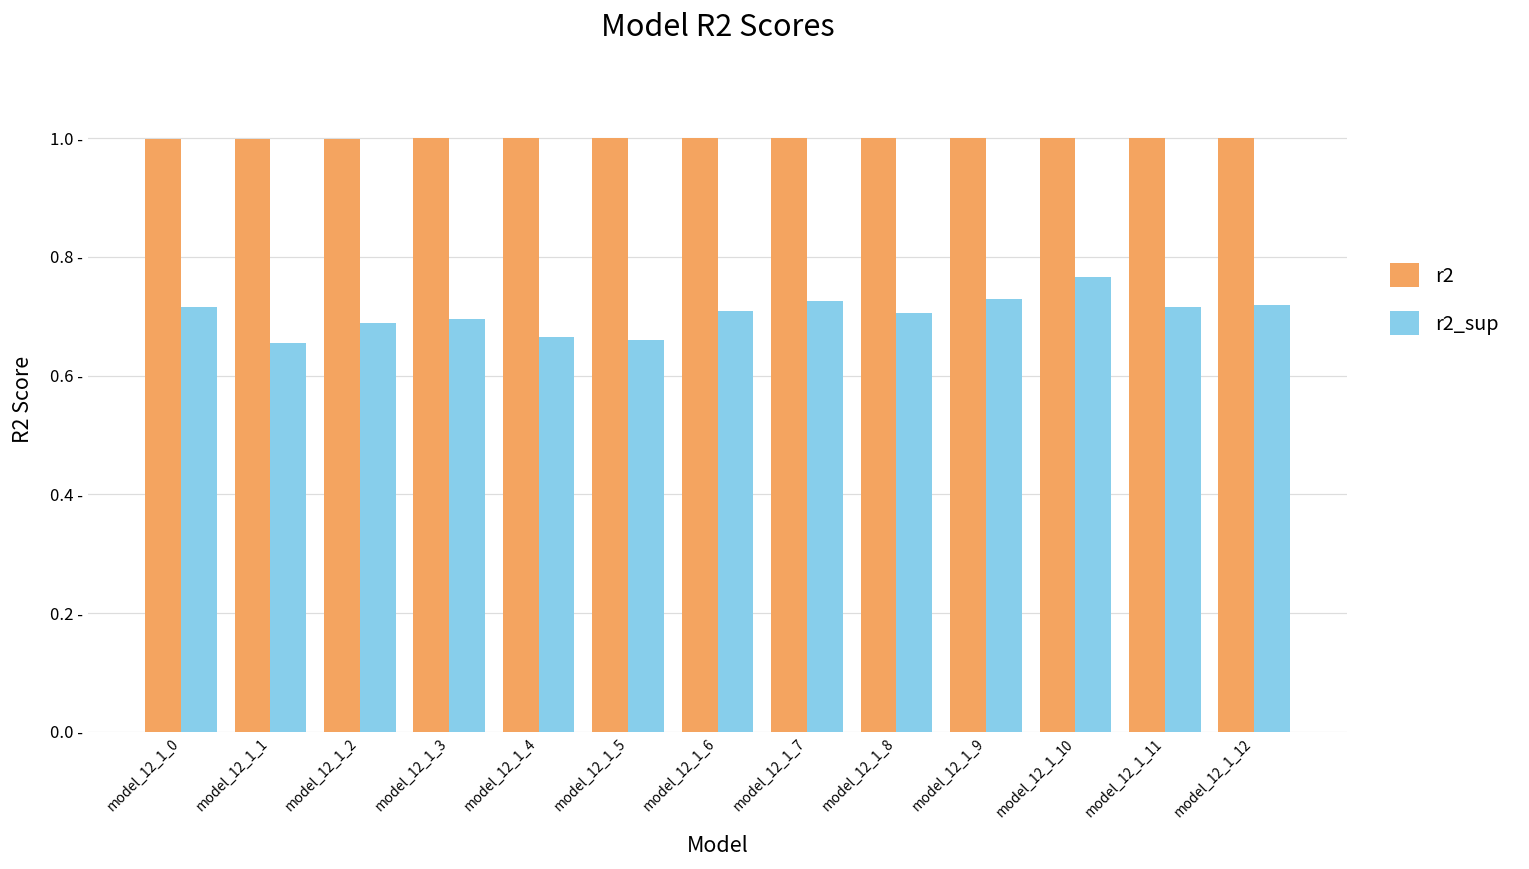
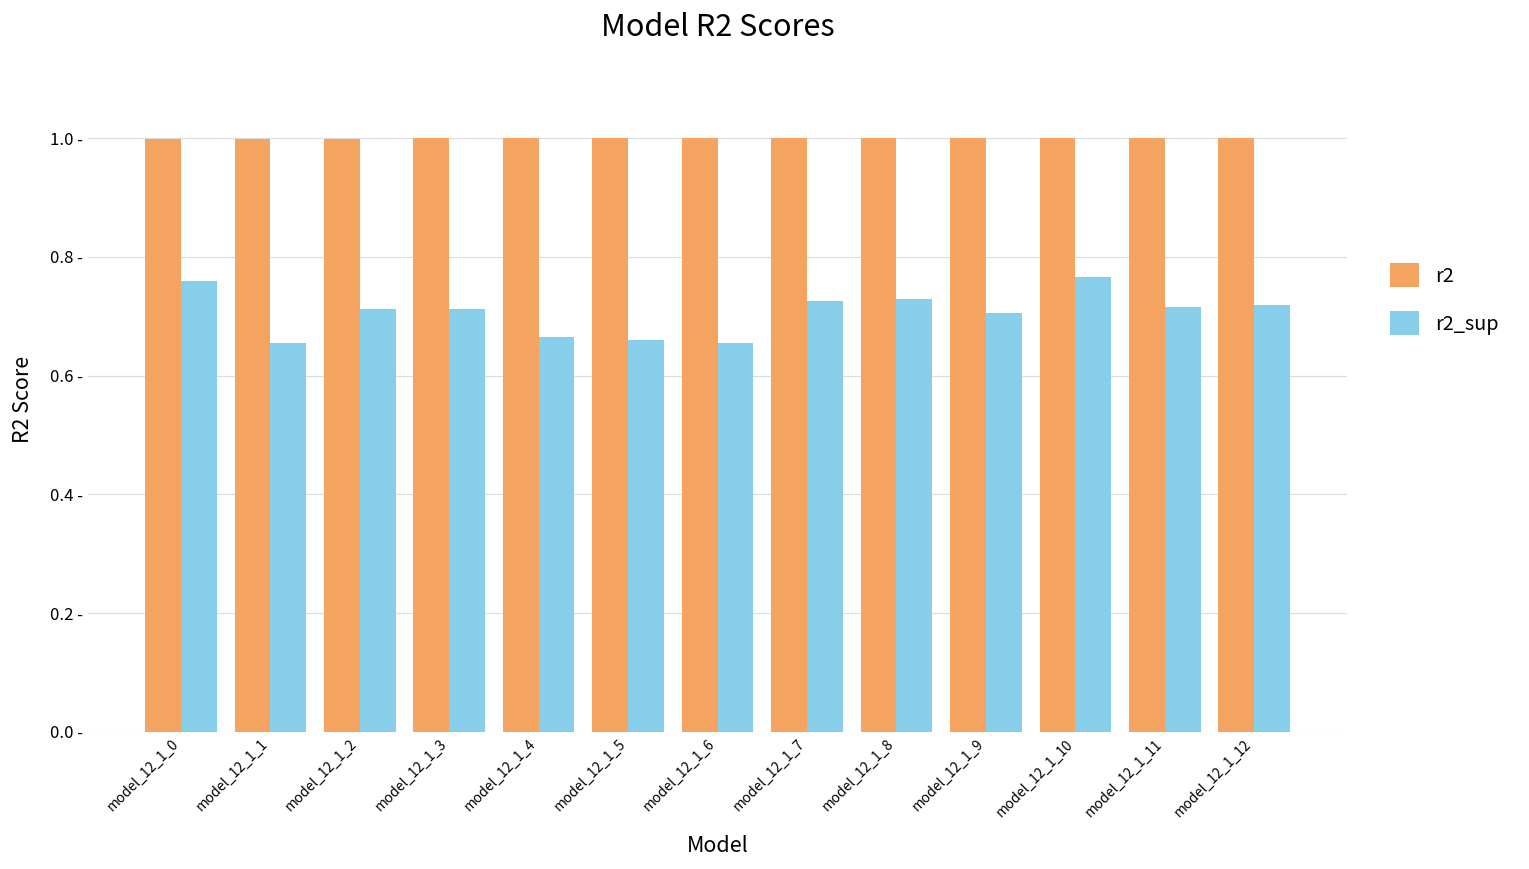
r2_sup, model_12_1_0: 0.71 - -> 0.76 -
r2_sup, model_12_1_2: 0.69 - -> 0.71 -
r2_sup, model_12_1_3: 0.69 - -> 0.71 -
r2_sup, model_12_1_6: 0.71 - -> 0.65 -
r2_sup, model_12_1_8: 0.71 - -> 0.73 -
r2_sup, model_12_1_9: 0.73 - -> 0.70 -
